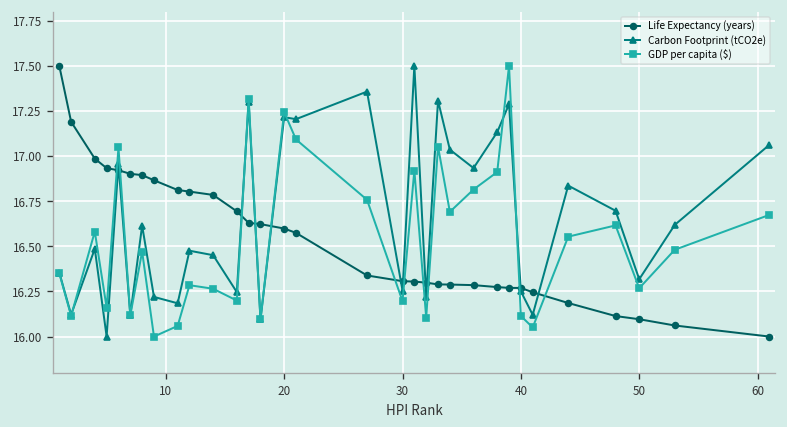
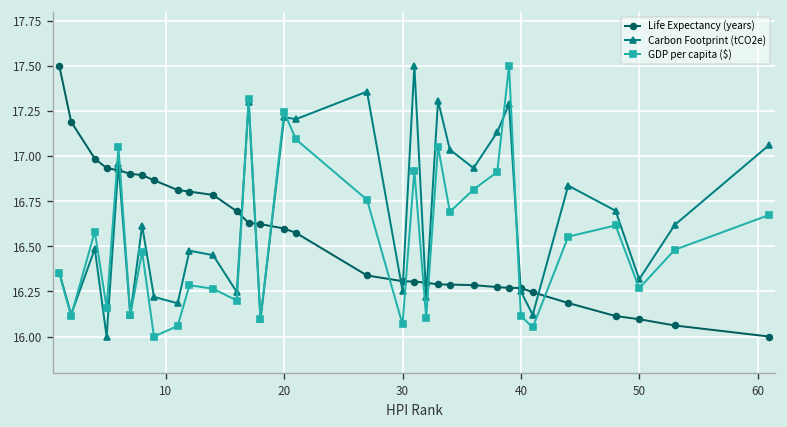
GDP per capita ($), 30: 16.20 -> 16.07
